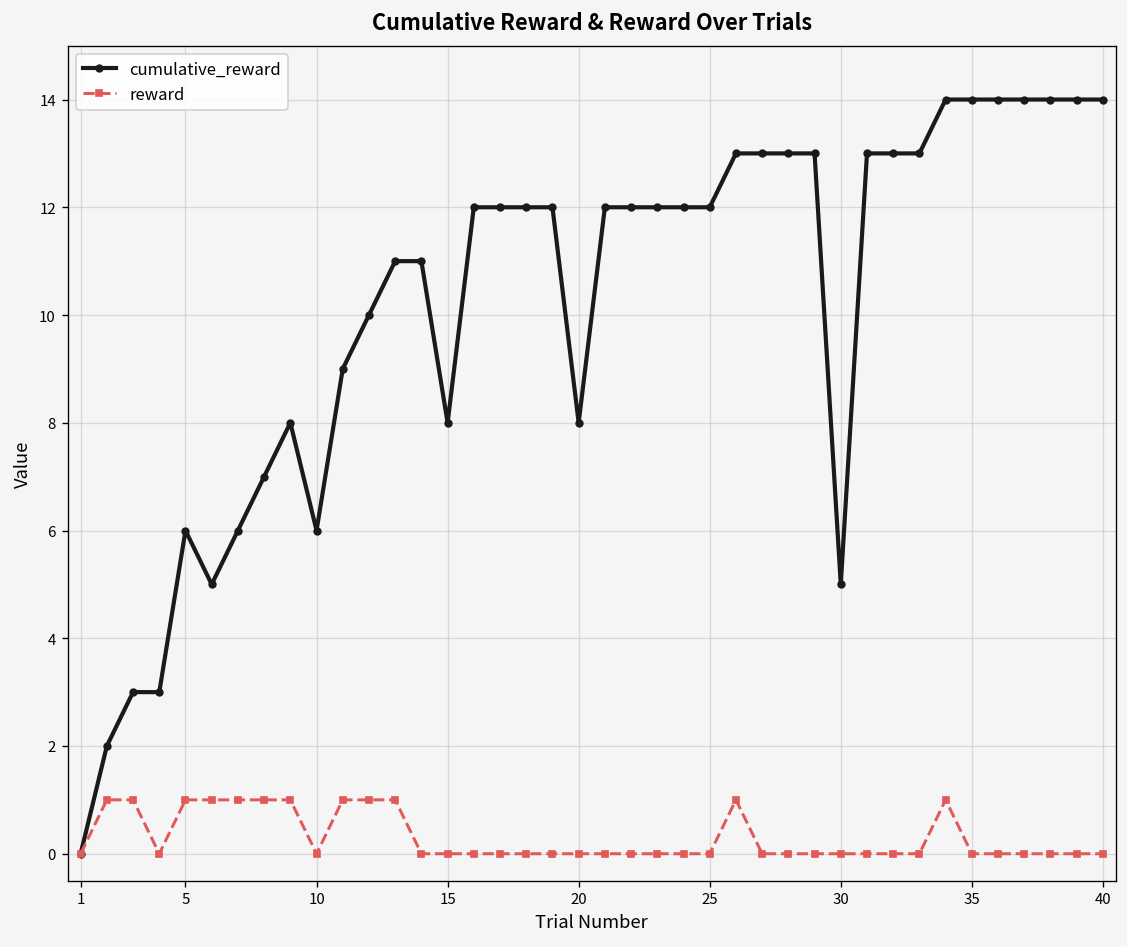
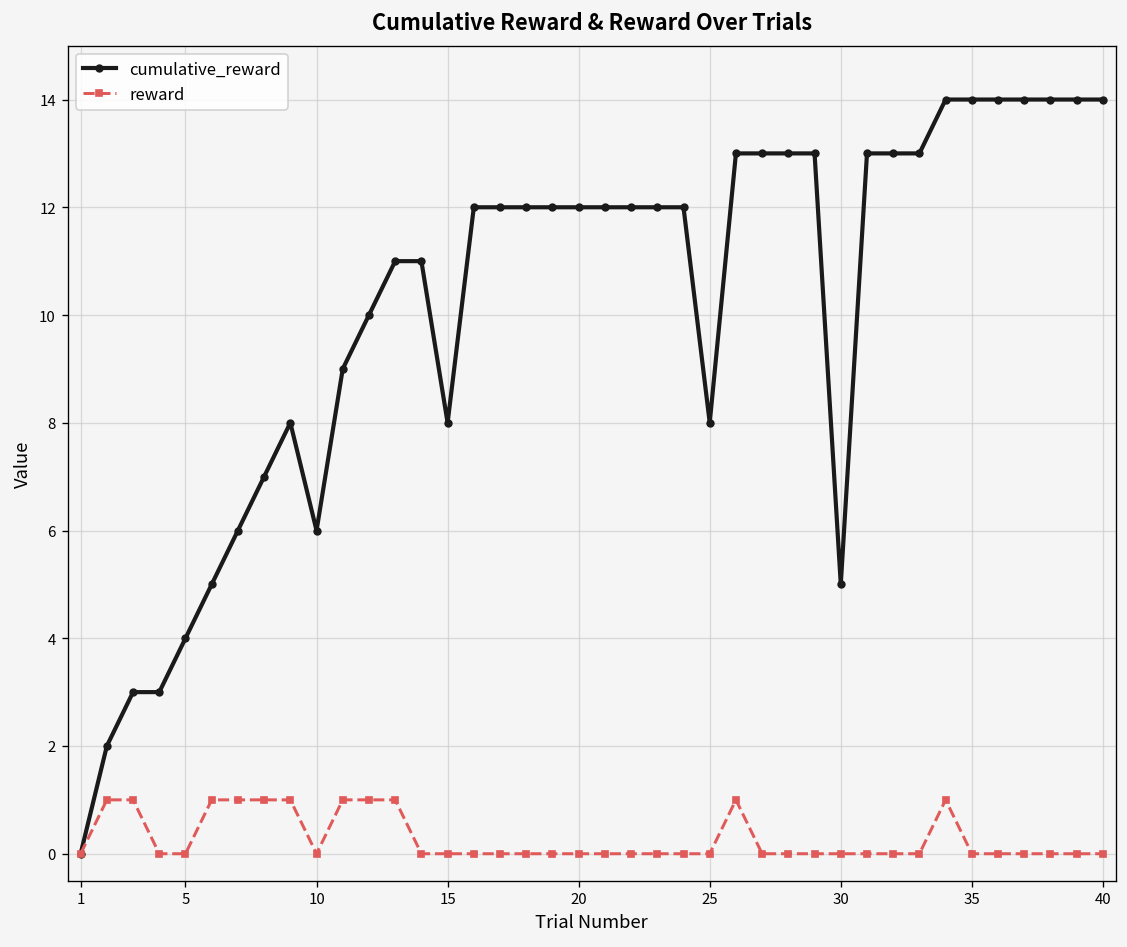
cumulative_reward, 5: 6 -> 4
reward, 5: 1 -> 0
cumulative_reward, 20: 8 -> 12
cumulative_reward, 25: 12 -> 8
